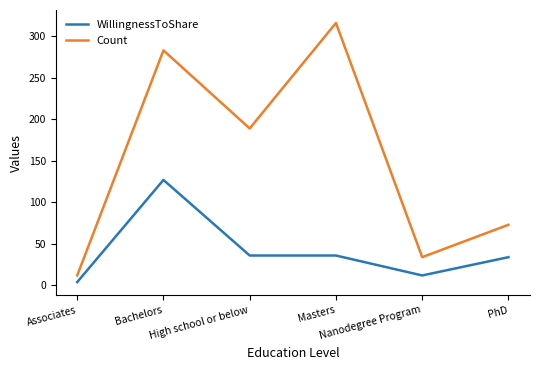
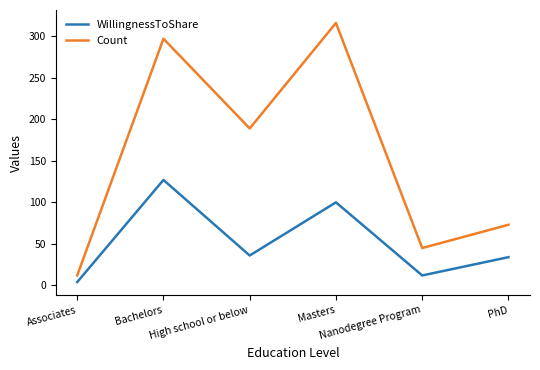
Count, Bachelors: 280 -> 300
WillingnessToShare, Masters: 40 -> 100
Count, Nanodegree Program: 30 -> 50
